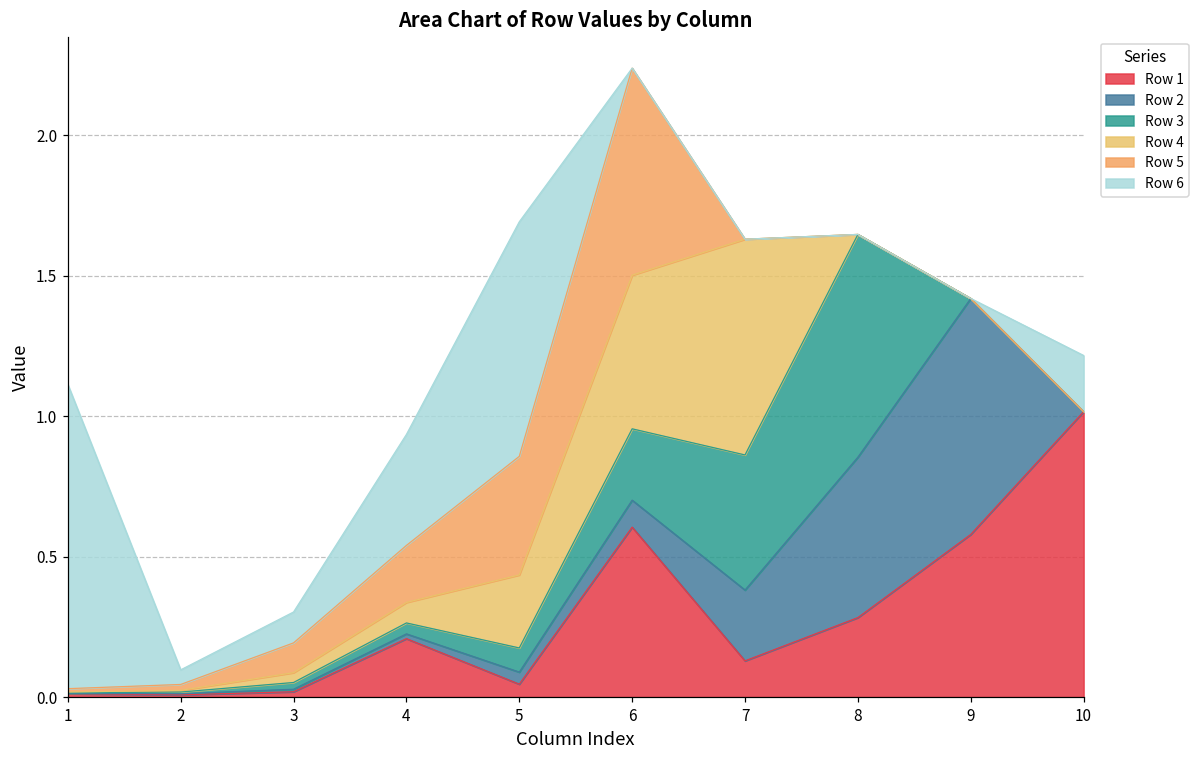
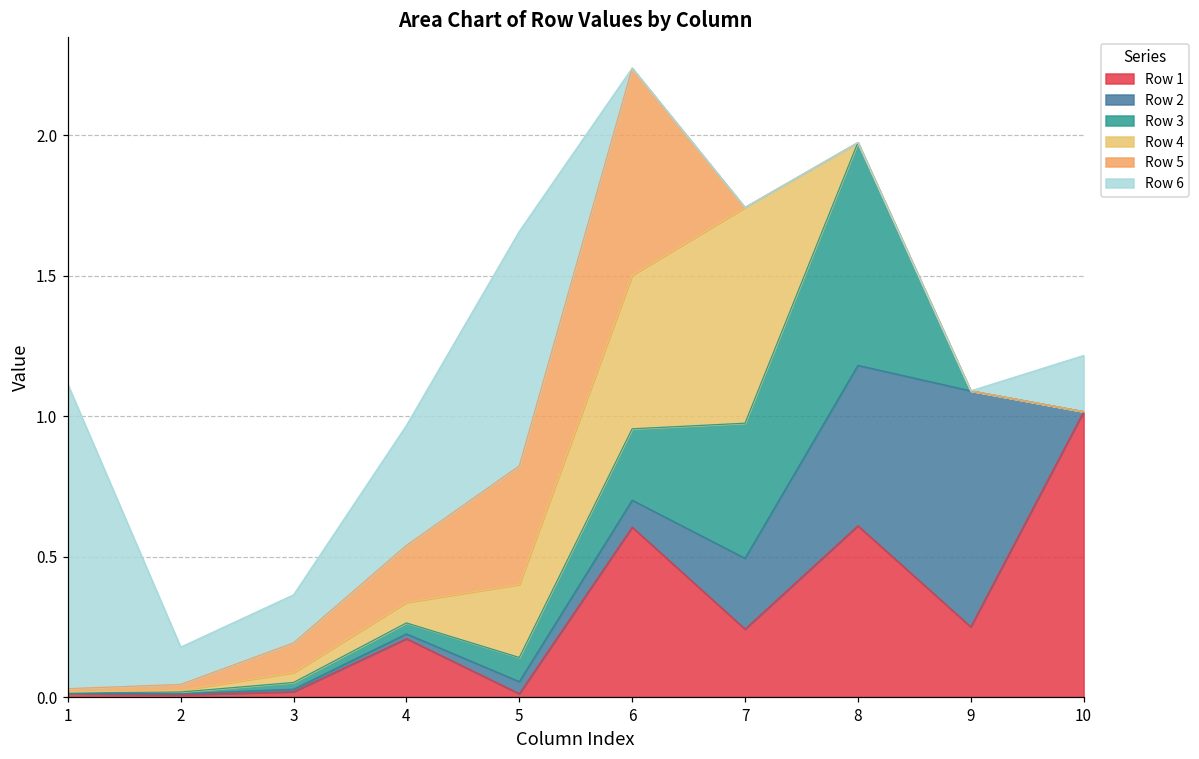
Row 6, 2: 0.05 -> 0.13
Row 6, 3: 0.11 -> 0.17
Row 6, 4: 0.40 -> 0.43
Row 1, 5: 0.05 -> 0.01
Row 1, 7: 0.13 -> 0.24
Row 1, 8: 0.28 -> 0.61
Row 1, 9: 0.58 -> 0.25
